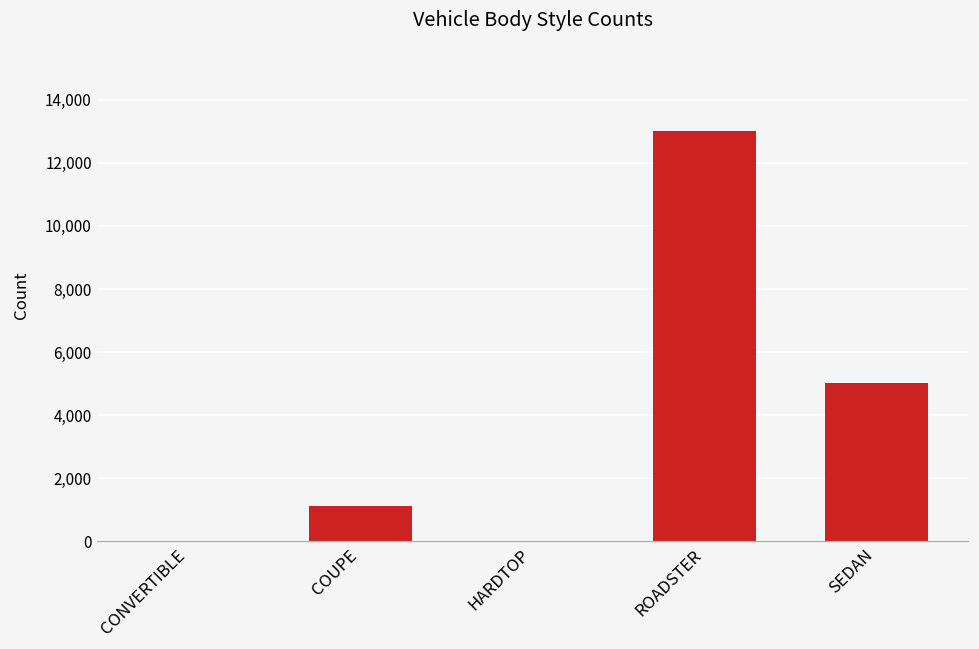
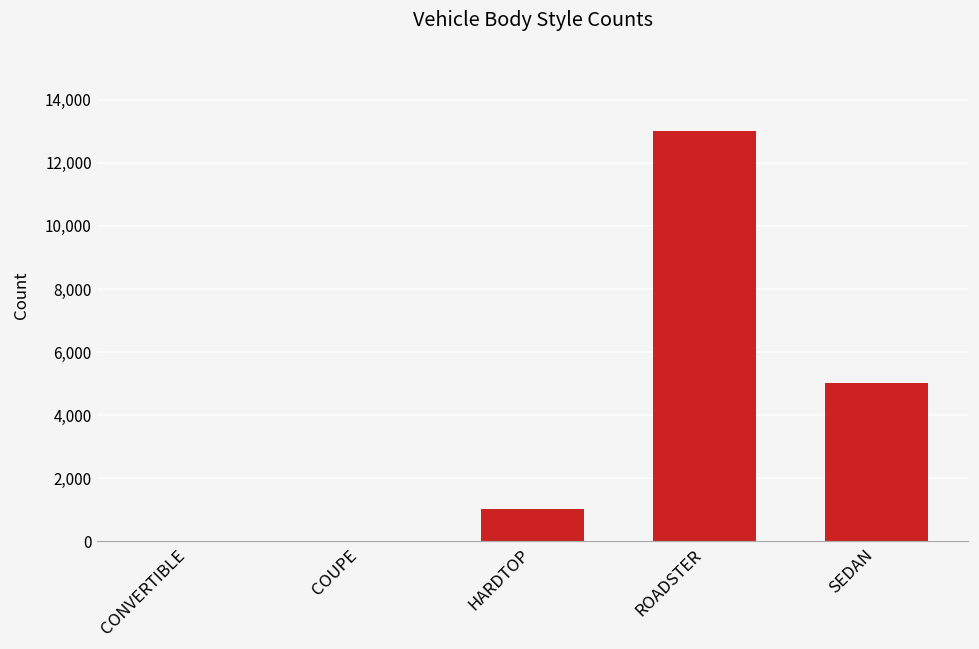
COUPE: 1,100 -> 0
HARDTOP: 0 -> 1,000
